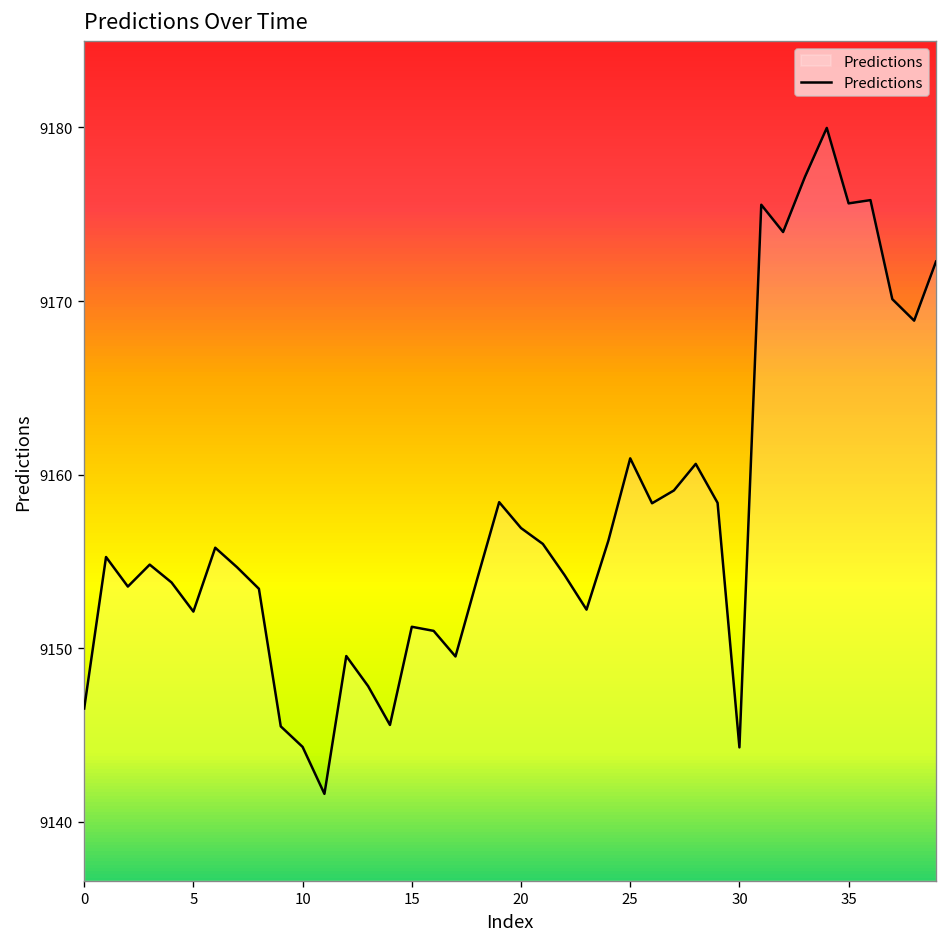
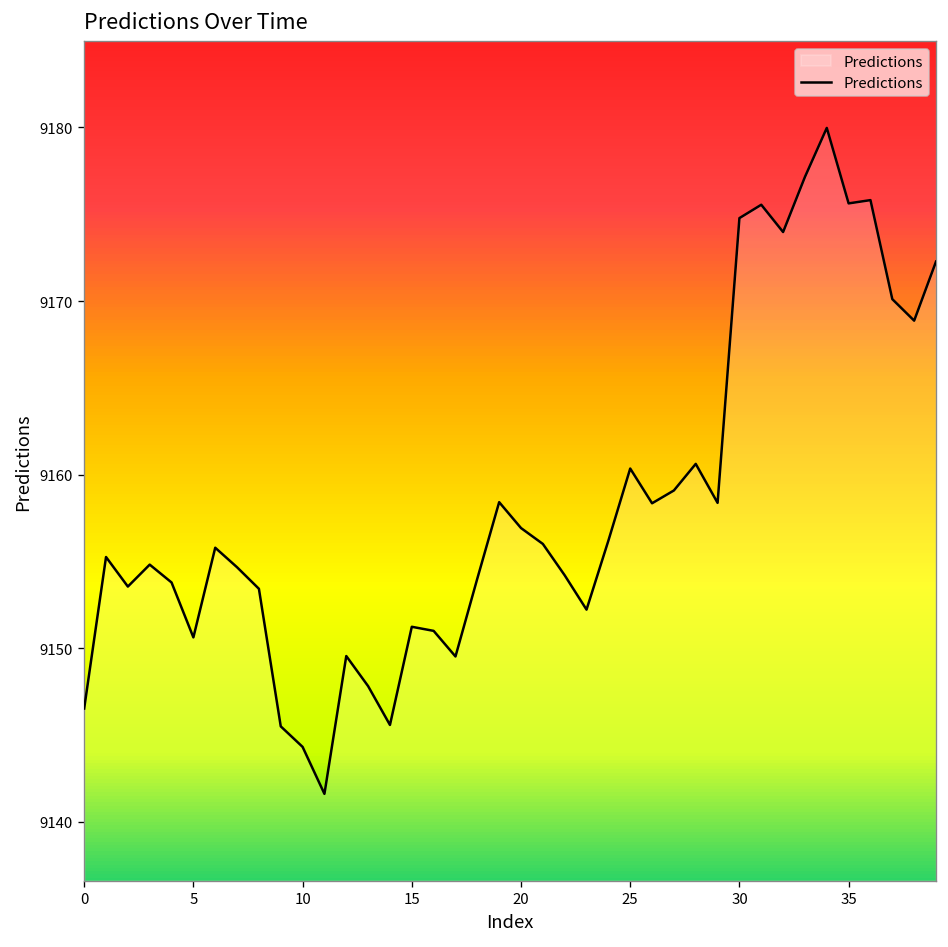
5: 9152.1 -> 9150.6
25: 9160.9 -> 9160.3
30: 9144.3 -> 9174.8
